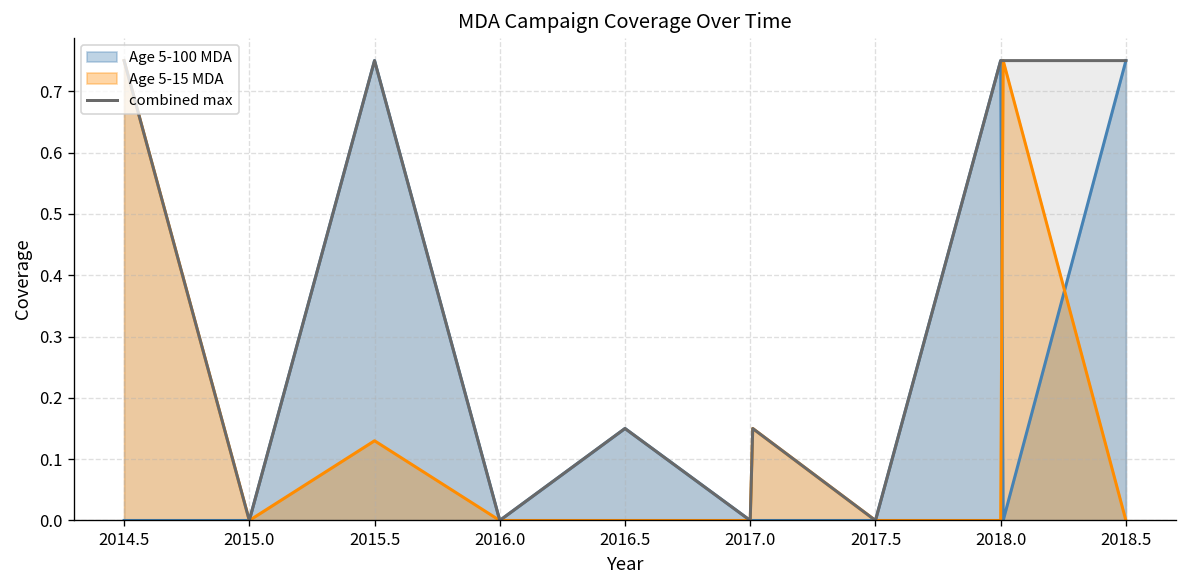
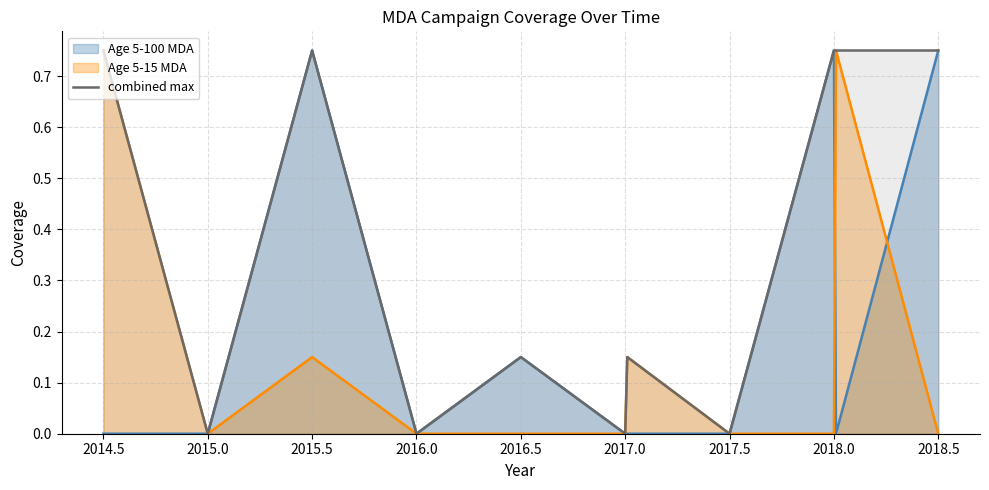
Age 5-15 MDA, 2015.5: 0.13 -> 0.15
